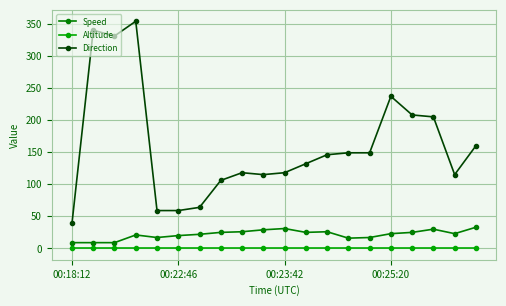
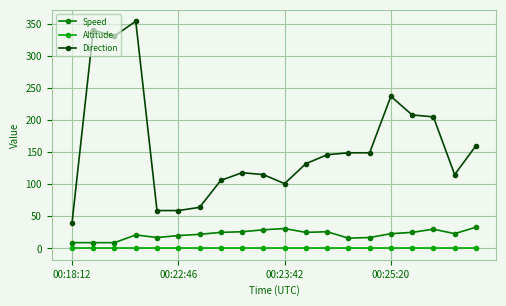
Direction, 00:23:42: 120 -> 100
